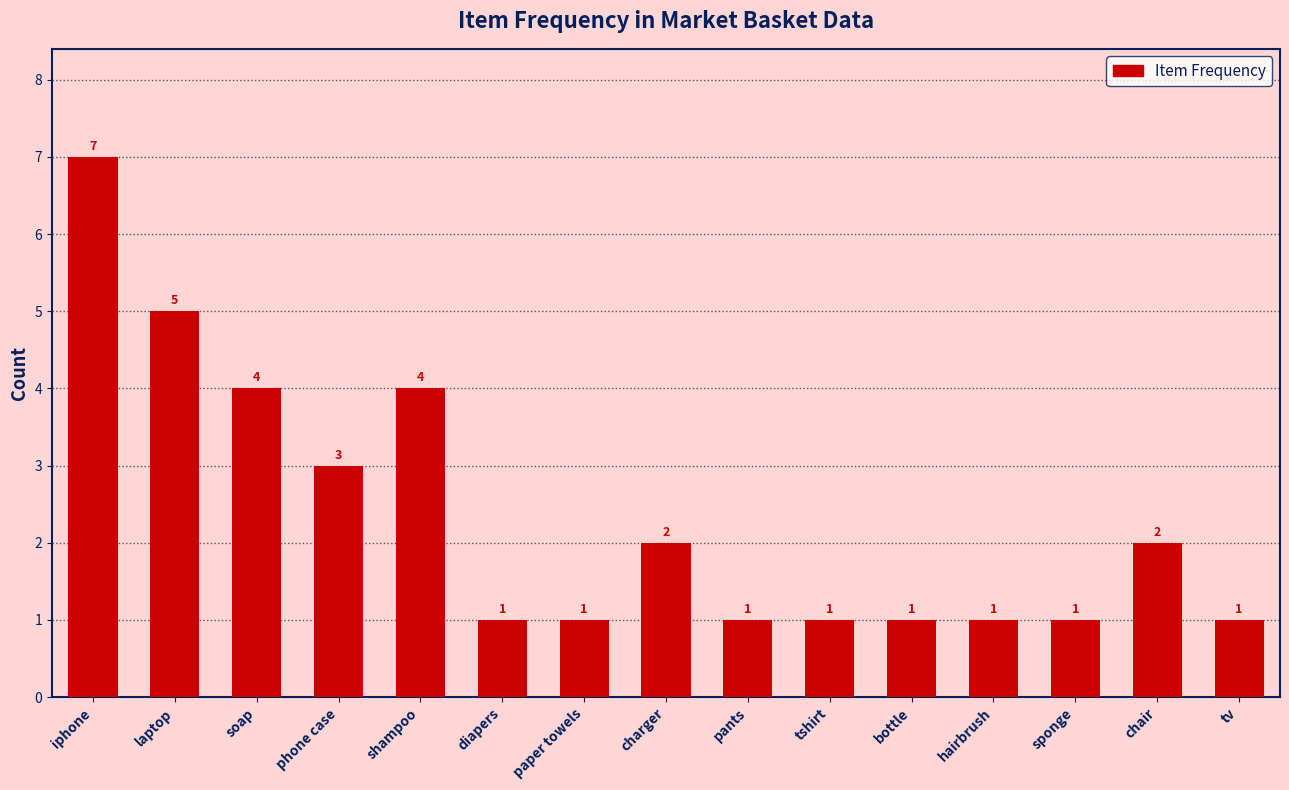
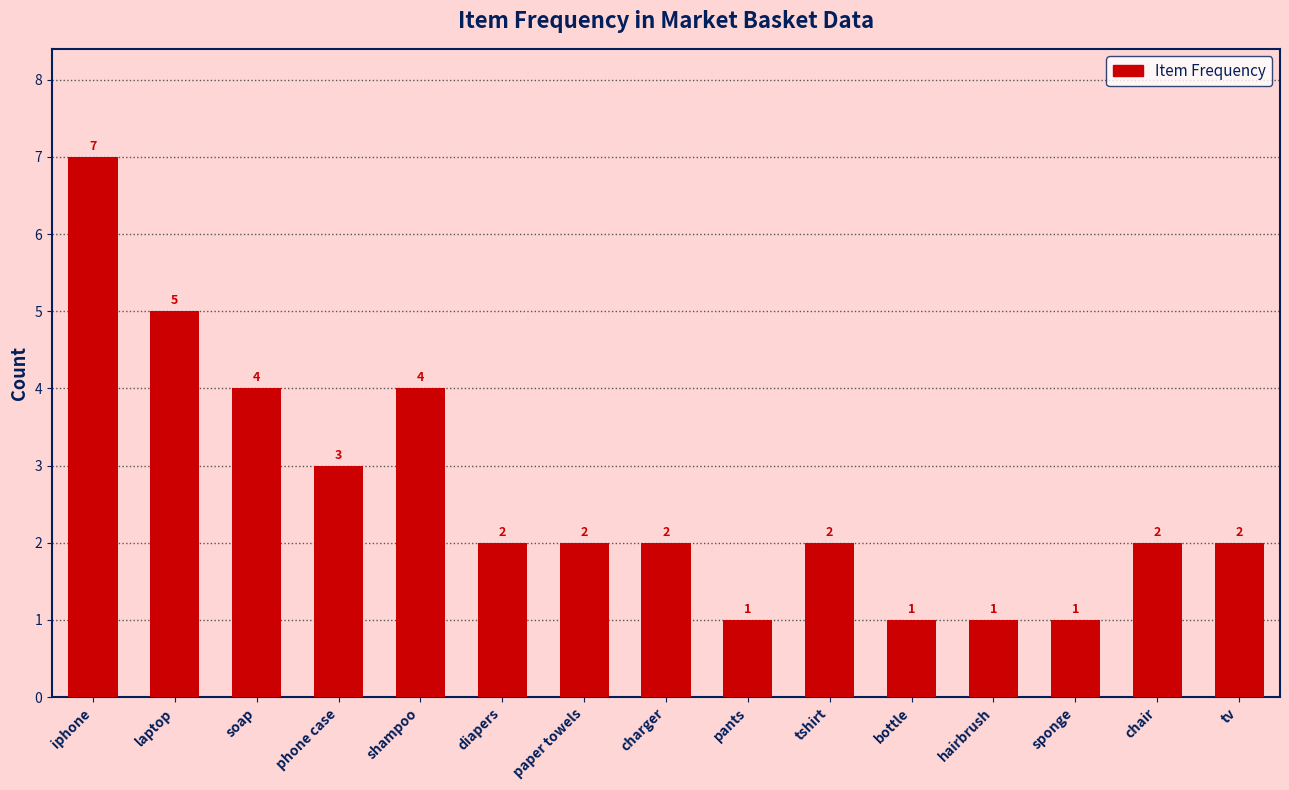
diapers: 1 -> 2
paper towels: 1 -> 2
tshirt: 1 -> 2
tv: 1 -> 2
